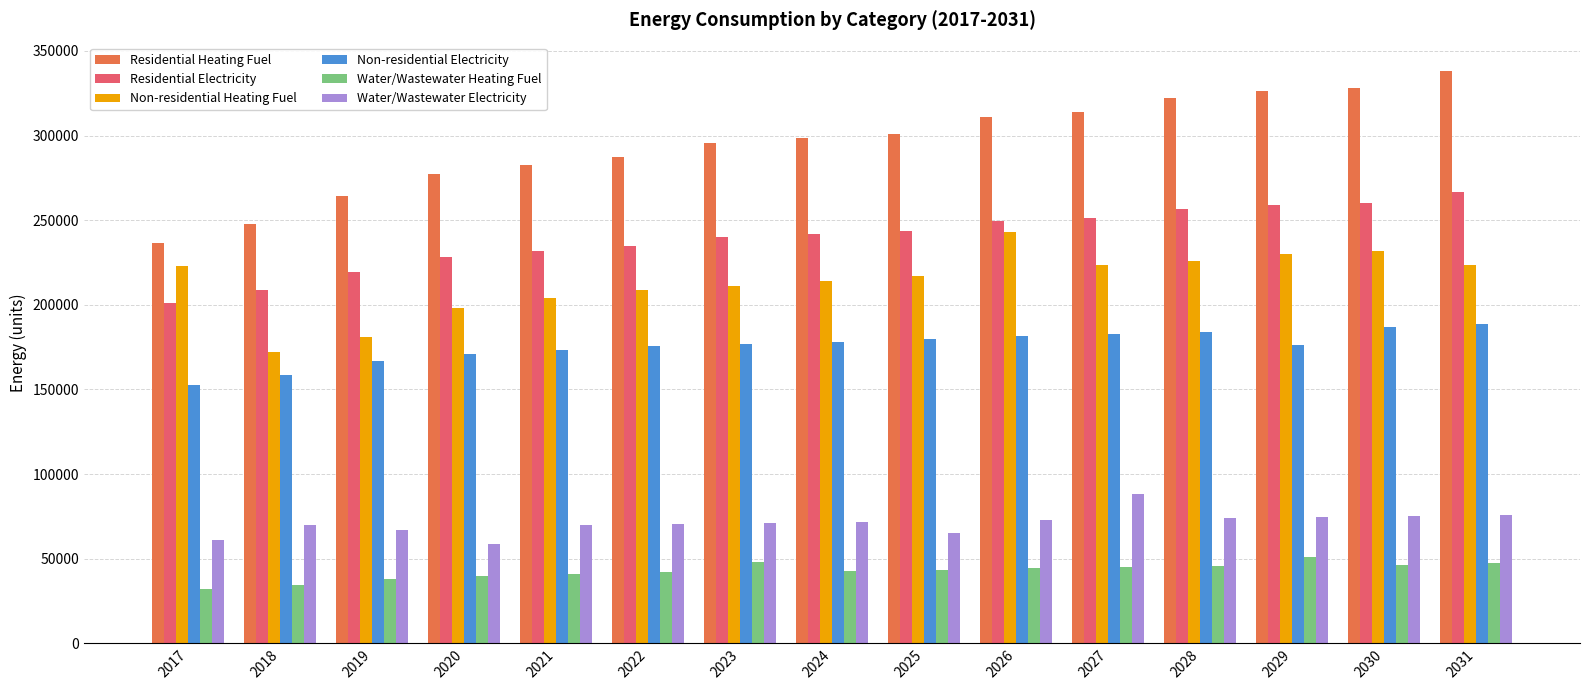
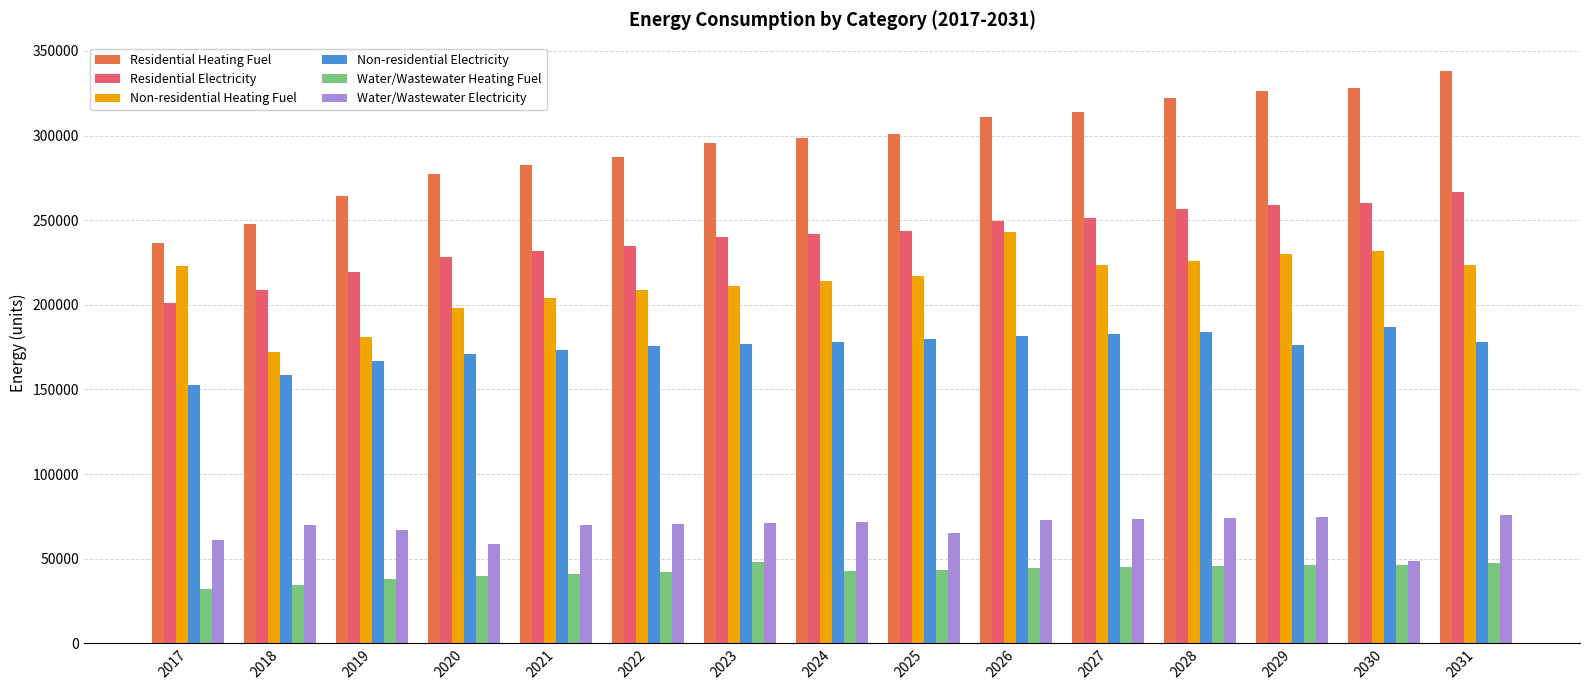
Water/Wastewater Electricity, 2027: 88000 -> 74000
Water/Wastewater Heating Fuel, 2029: 51000 -> 46000
Water/Wastewater Electricity, 2030: 75000 -> 48000
Non-residential Electricity, 2031: 188000 -> 178000
